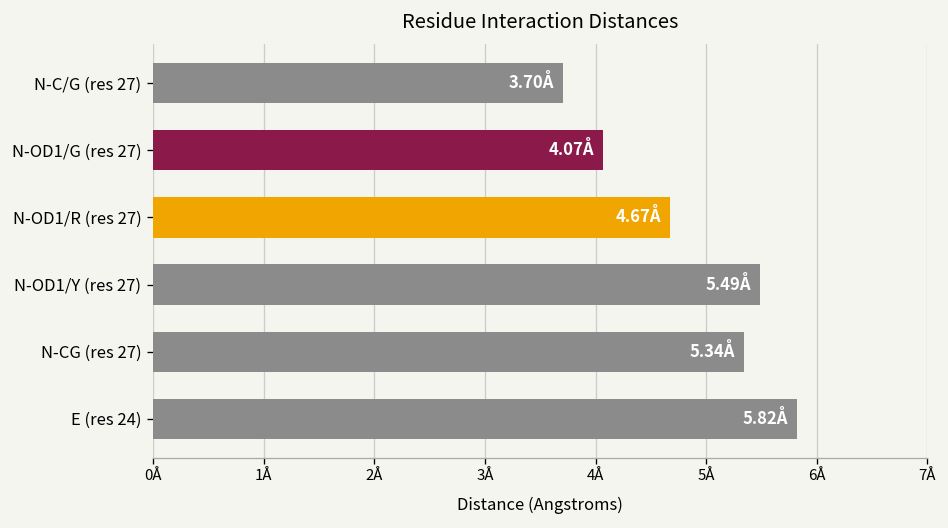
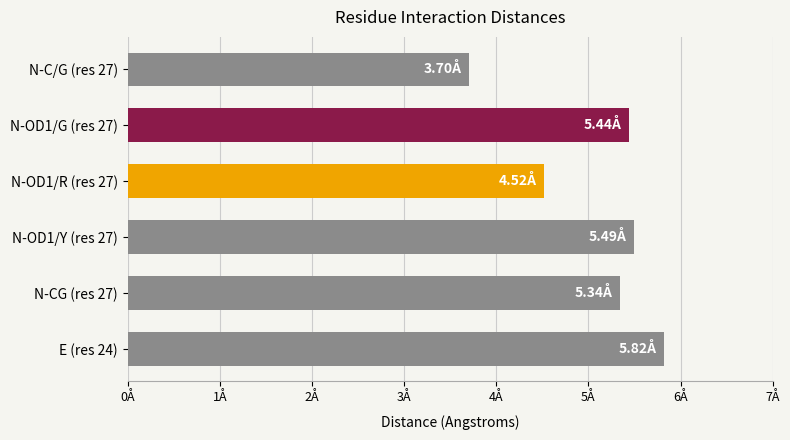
N-OD1/G (res 27): 4.07Å -> 5.44Å
N-OD1/R (res 27): 4.67Å -> 4.52Å
